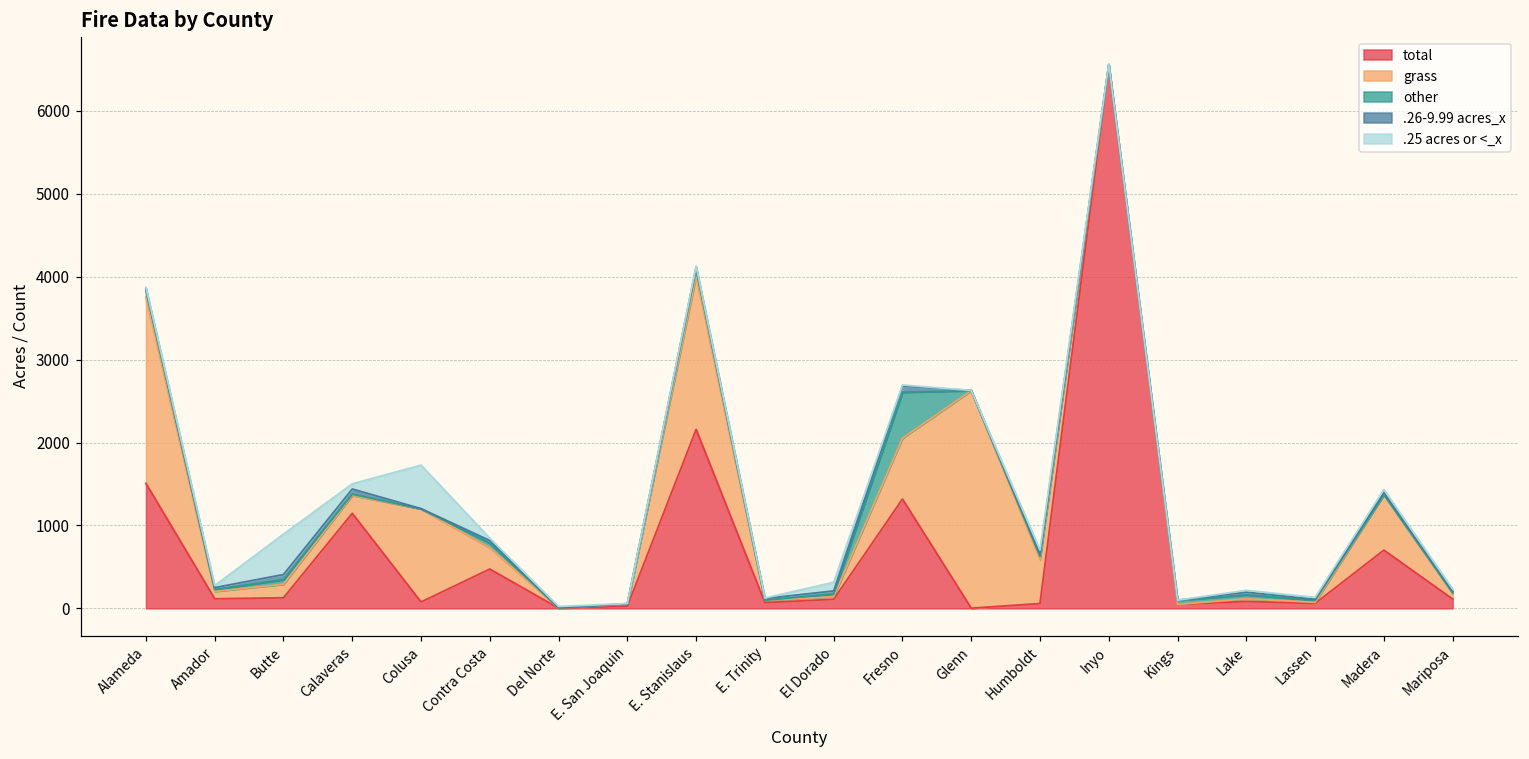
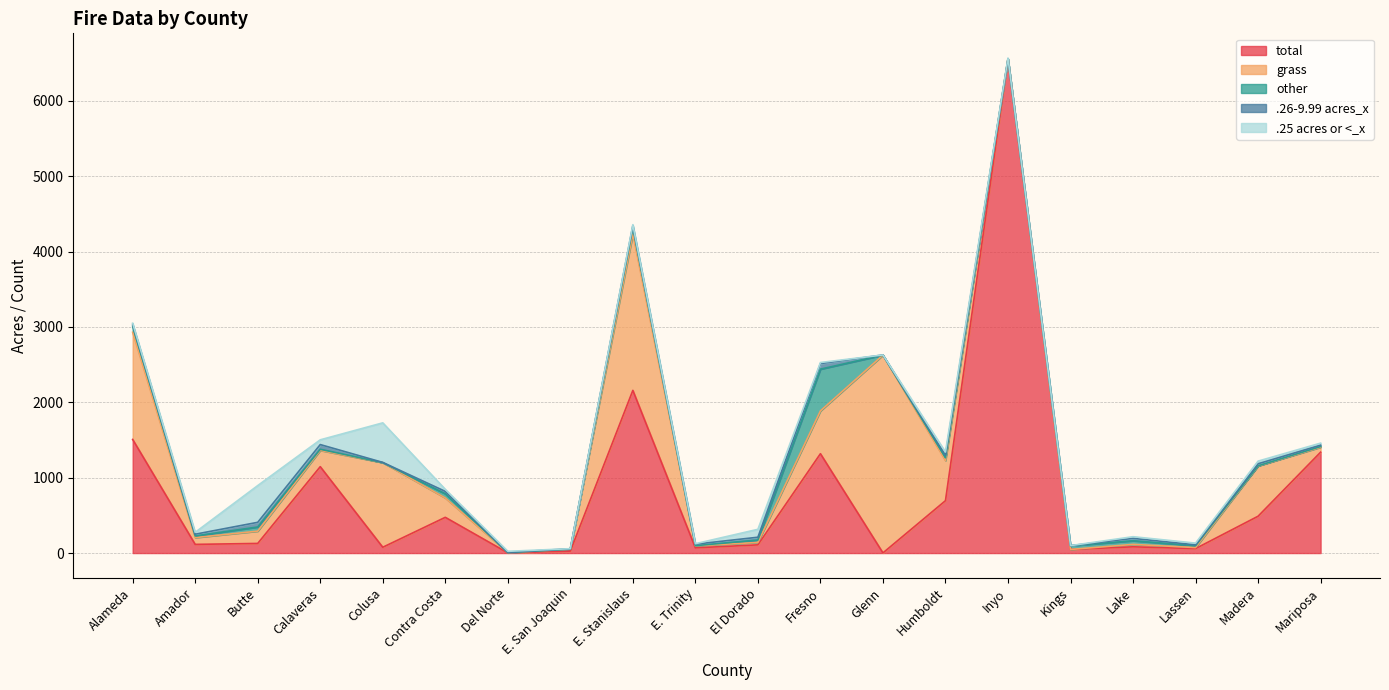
grass, Alameda: 2200 -> 1400
grass, E. Stanislaus: 1800 -> 2100
grass, Fresno: 700 -> 600
total, Humboldt: 100 -> 700
total, Madera: 700 -> 500
total, Mariposa: 100 -> 1300
